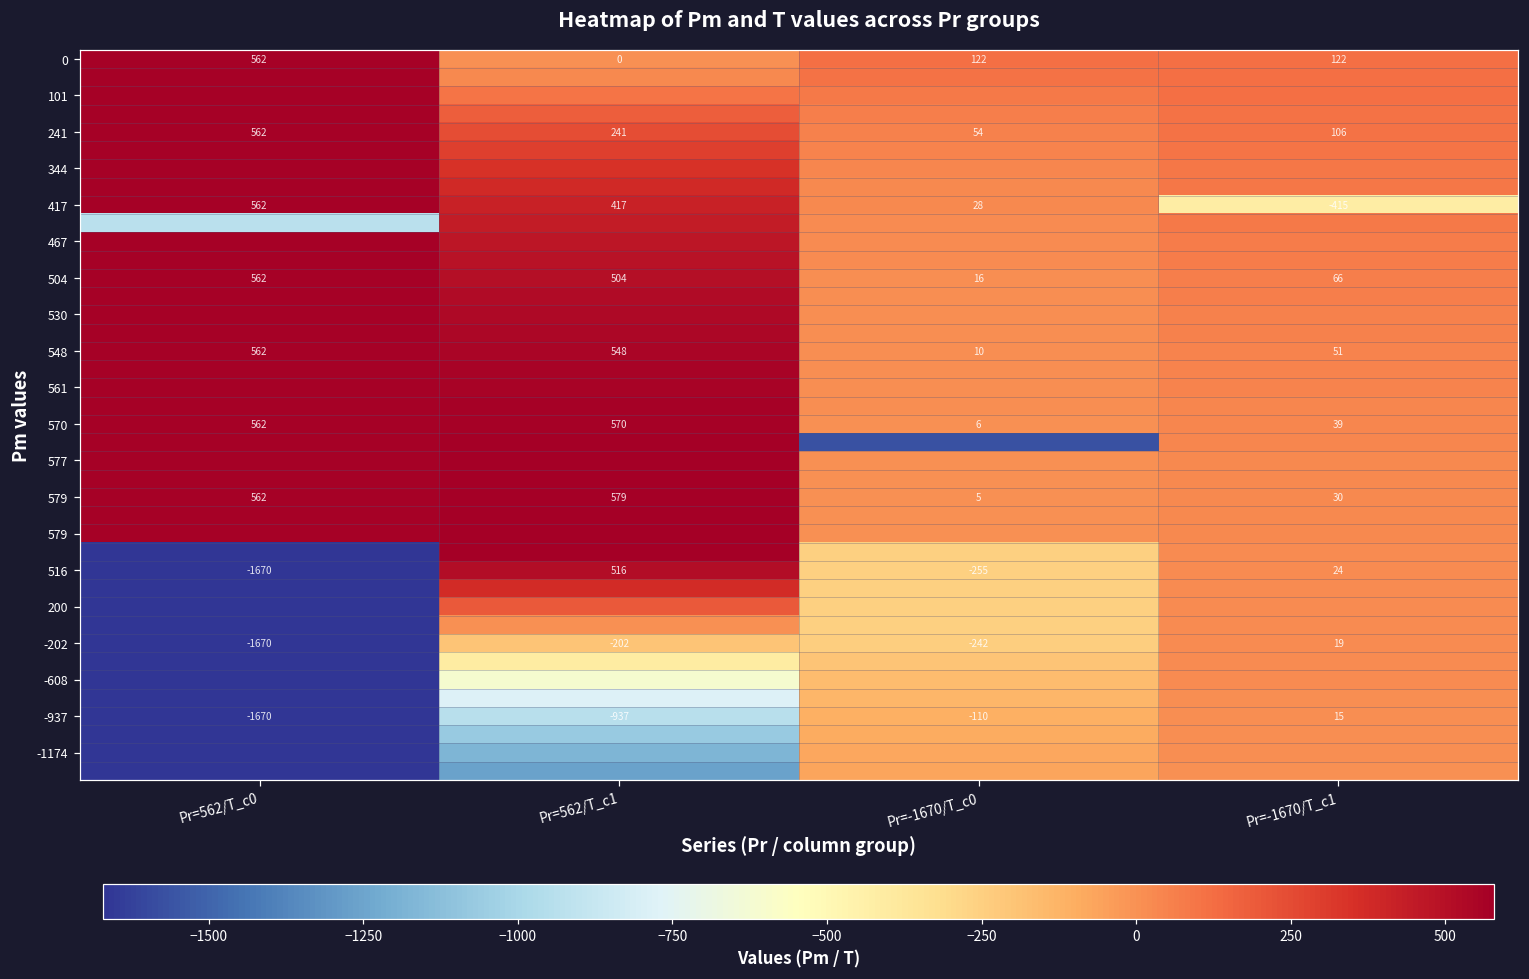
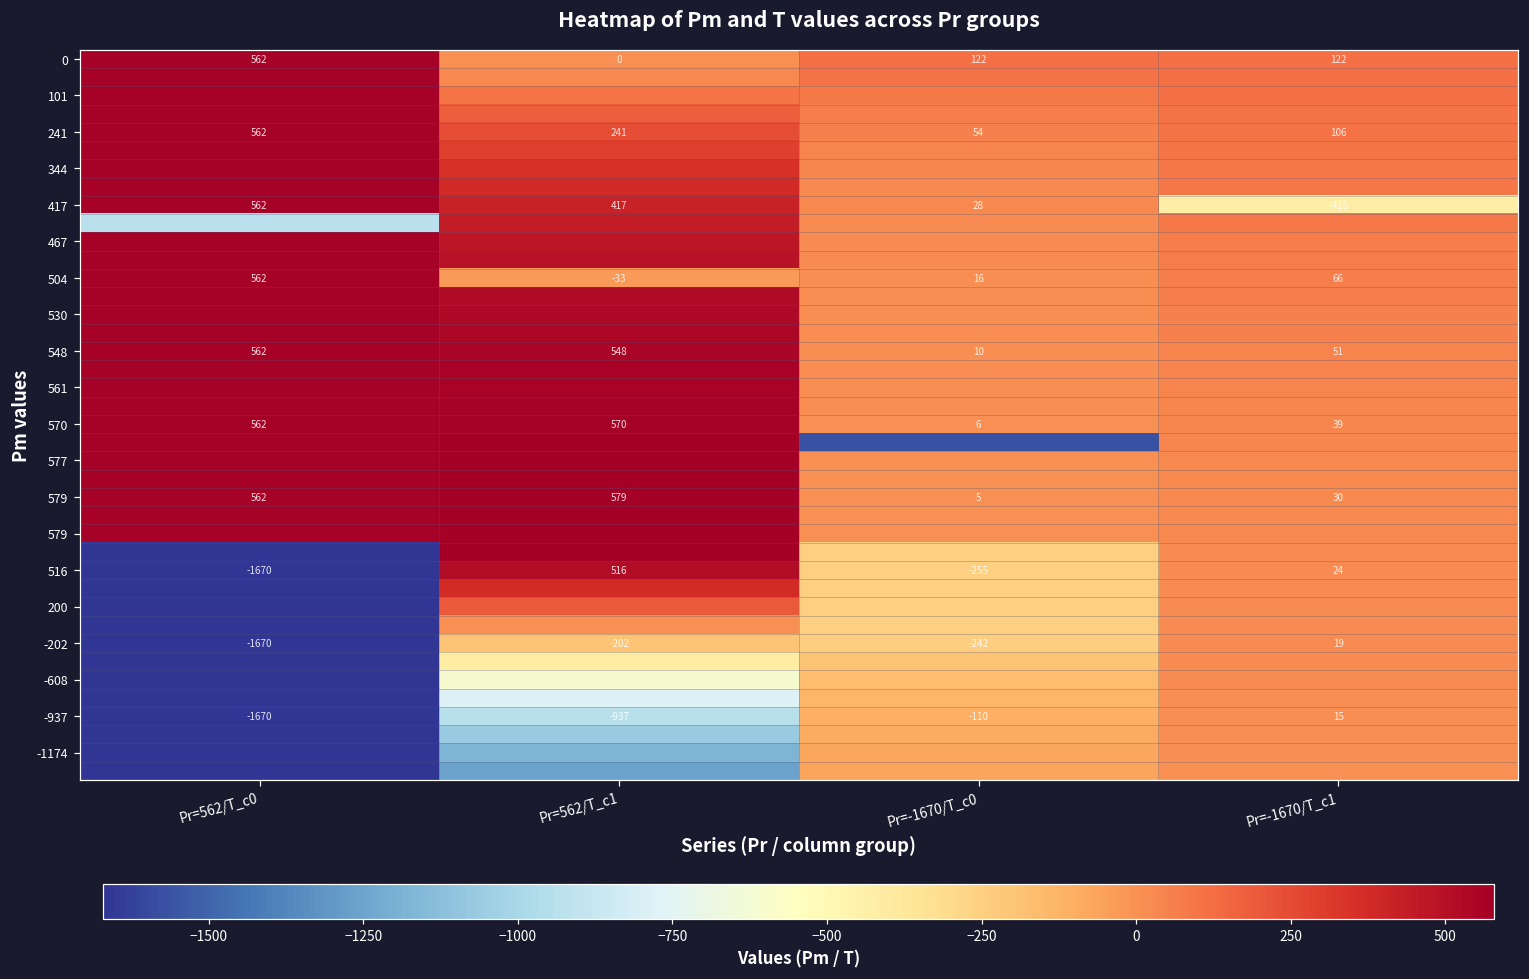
504, Pr=562/T_c1: 504 -> -33
